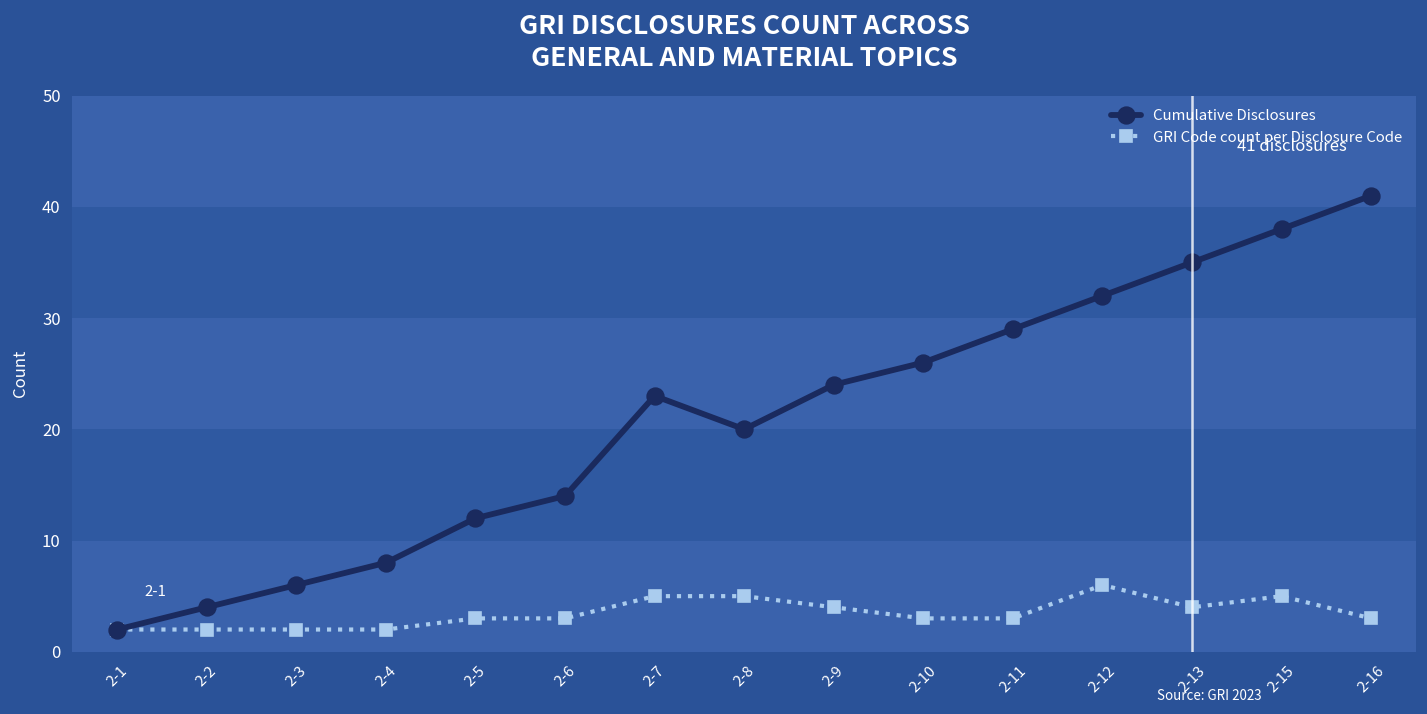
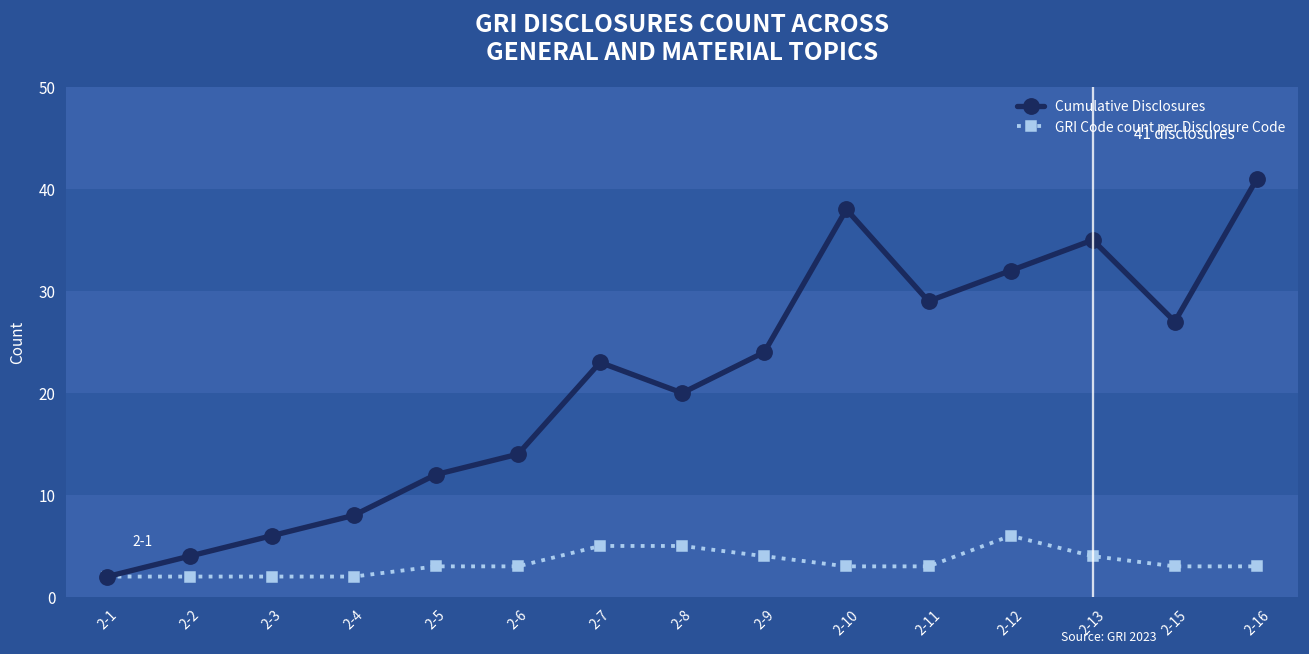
Cumulative Disclosures, 2-10: 26 -> 38
Cumulative Disclosures, 2-15: 38 -> 27
GRI Code count per Disclosure Code, 2-15: 5 -> 3
